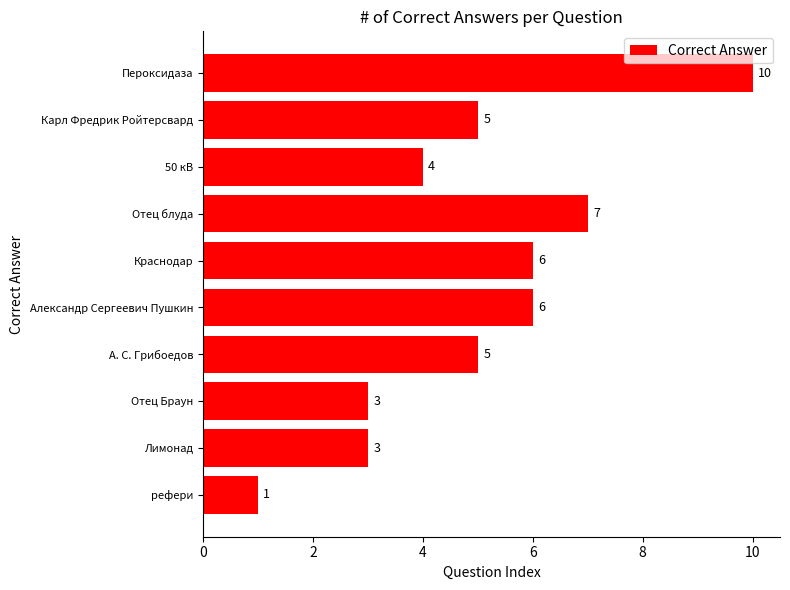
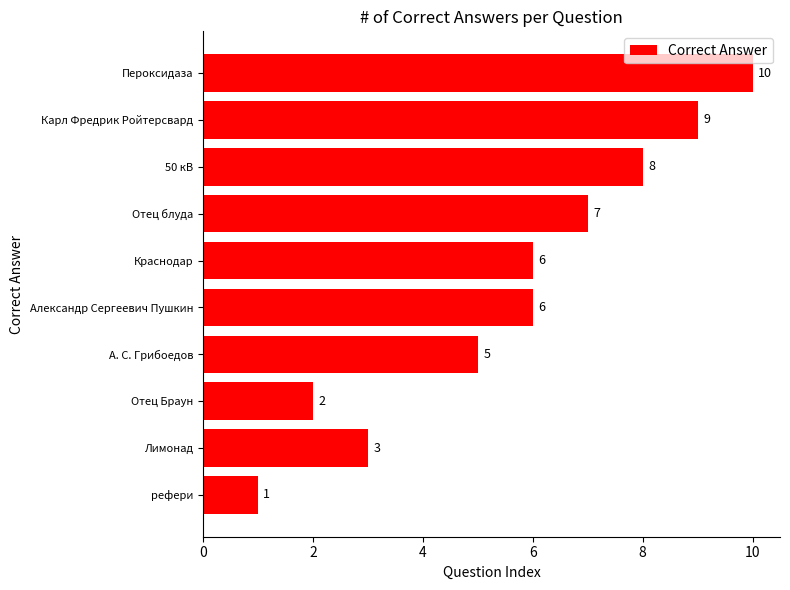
Карл Фредрик Ройтерсвард: 5 -> 9
50 кВ: 4 -> 8
Отец Браун: 3 -> 2
